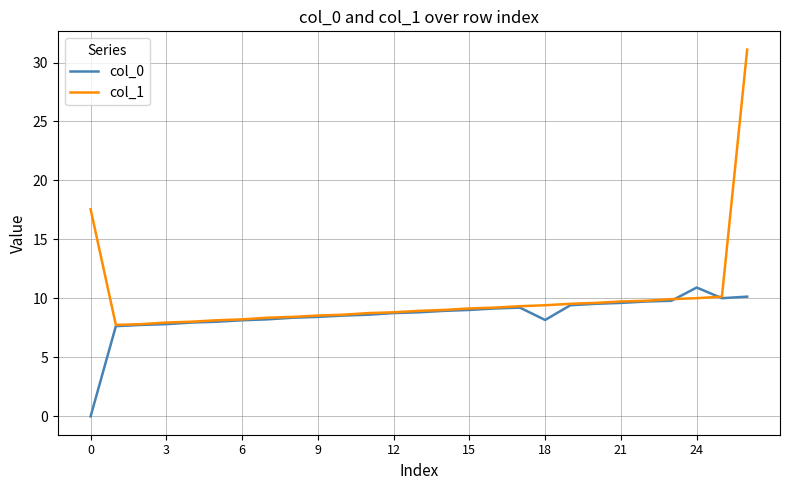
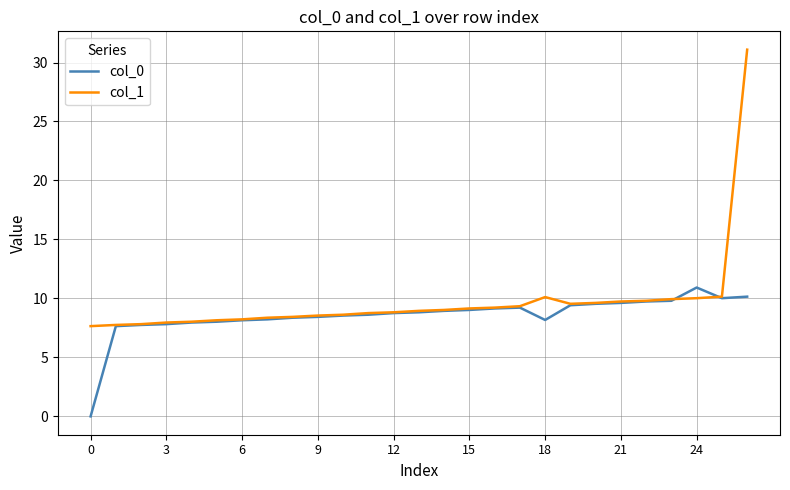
col_1, 0: 17.6 -> 7.7
col_1, 18: 9.4 -> 10.1
